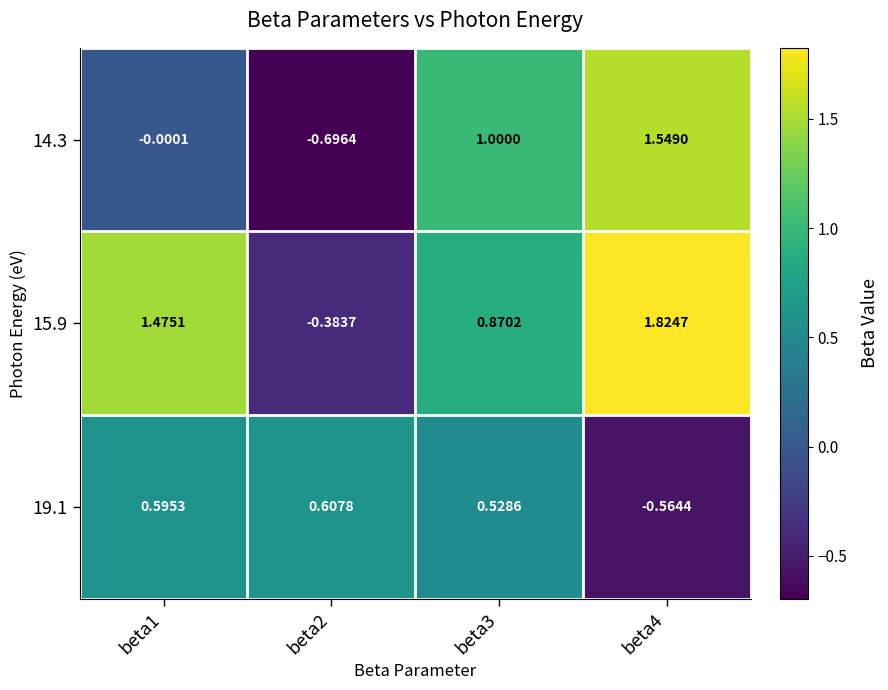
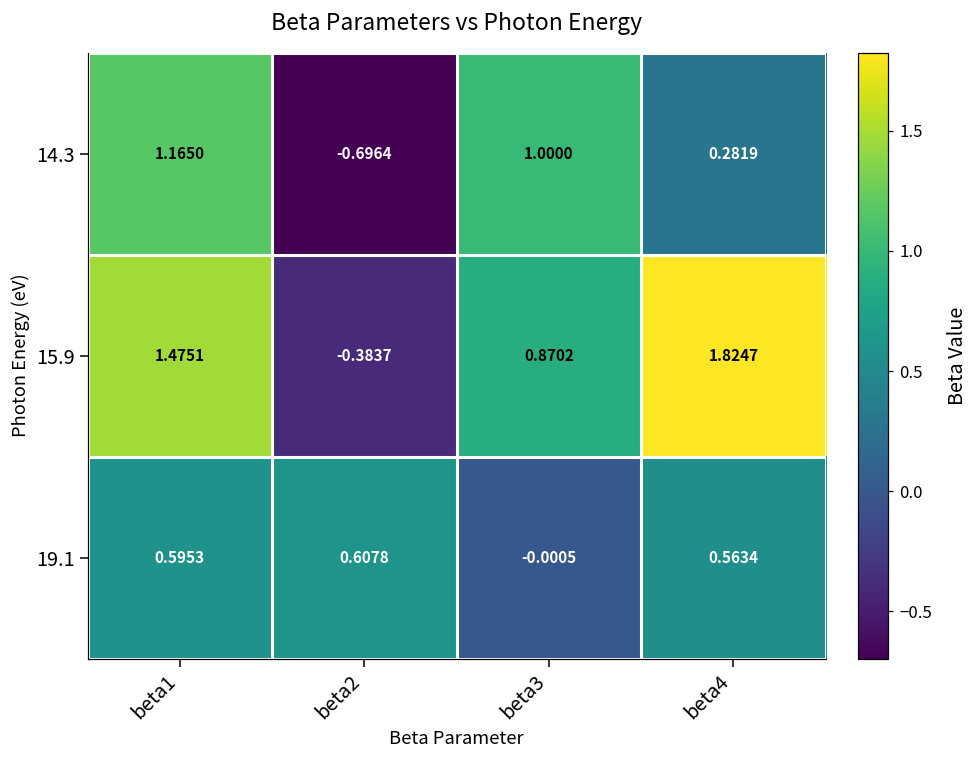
14.3, beta1: -0.0001 -> 1.1650
14.3, beta4: 1.5490 -> 0.2819
19.1, beta3: 0.5286 -> -0.0005
19.1, beta4: -0.5644 -> 0.5634
